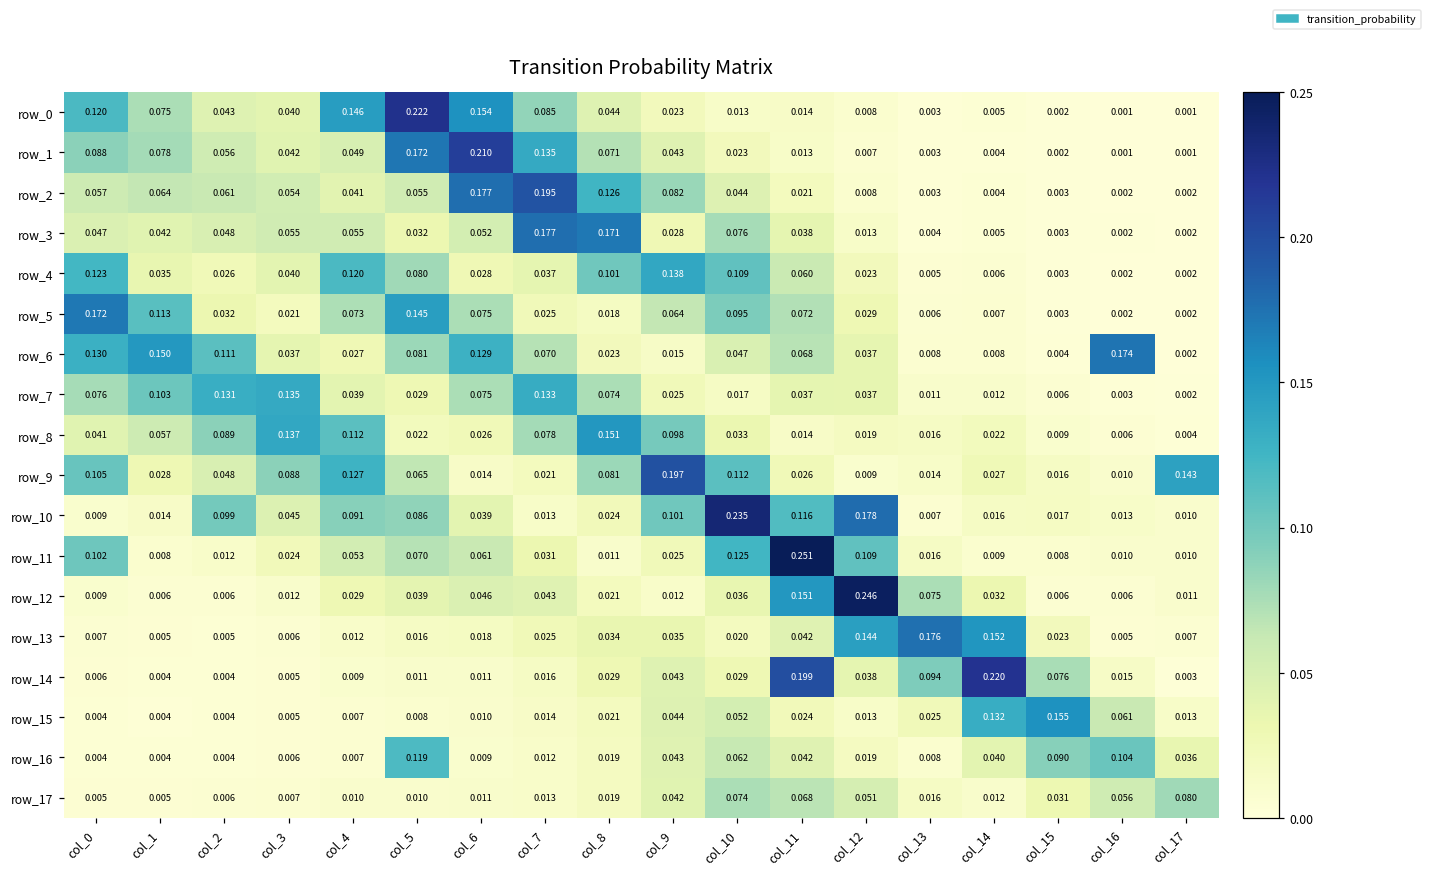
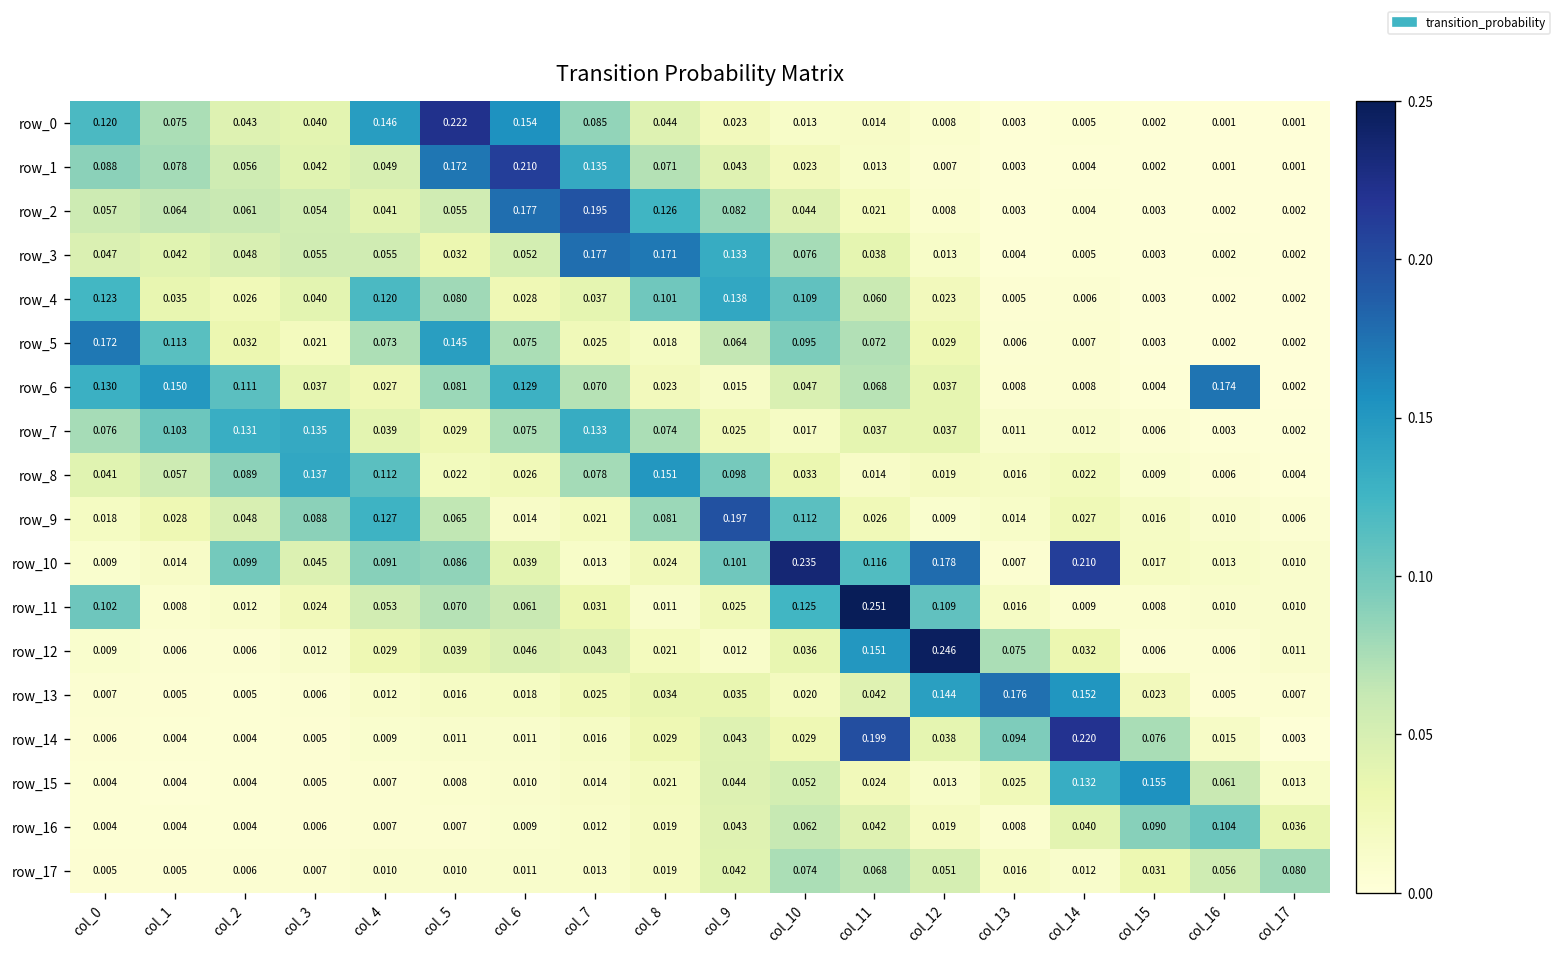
row_3, col_9: 0.028 -> 0.133
row_9, col_0: 0.105 -> 0.018
row_9, col_17: 0.143 -> 0.006
row_10, col_14: 0.016 -> 0.210
row_16, col_5: 0.119 -> 0.007
